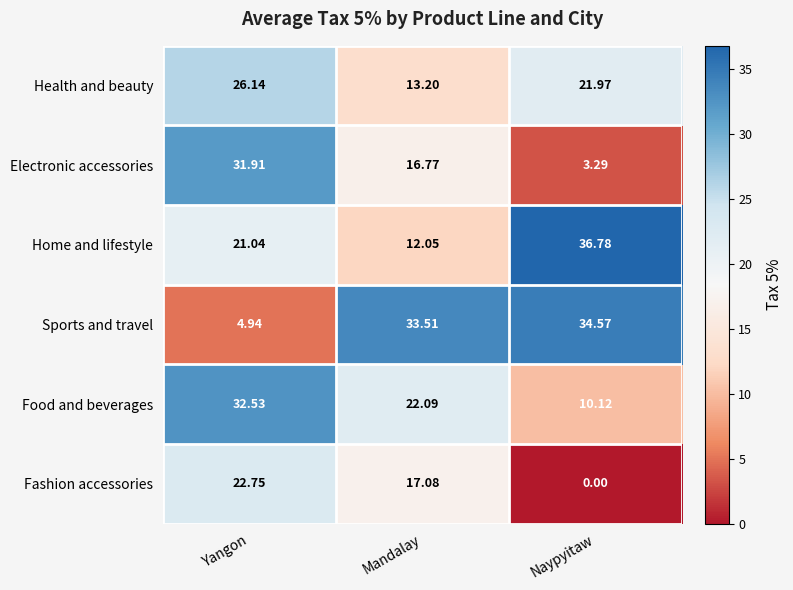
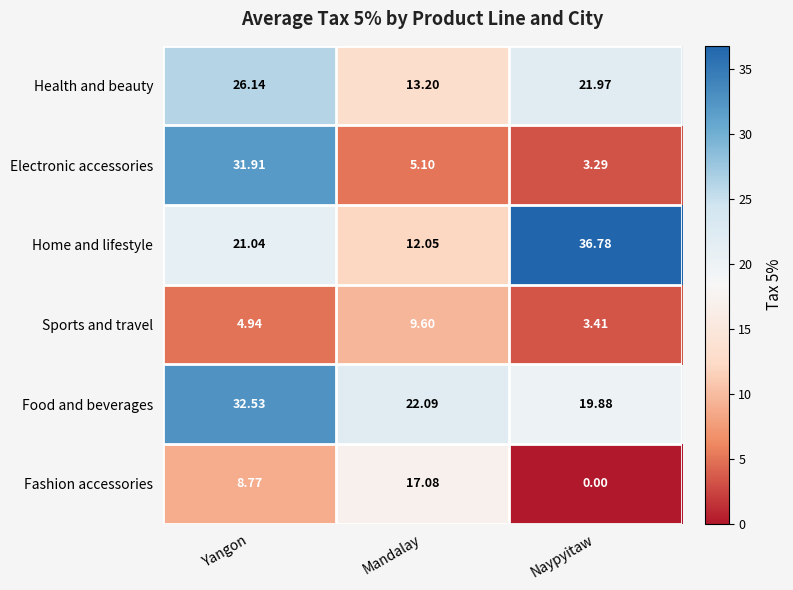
Electronic accessories, Mandalay: 16.77 -> 5.10
Sports and travel, Mandalay: 33.51 -> 9.60
Sports and travel, Naypyitaw: 34.57 -> 3.41
Food and beverages, Naypyitaw: 10.12 -> 19.88
Fashion accessories, Yangon: 22.75 -> 8.77
